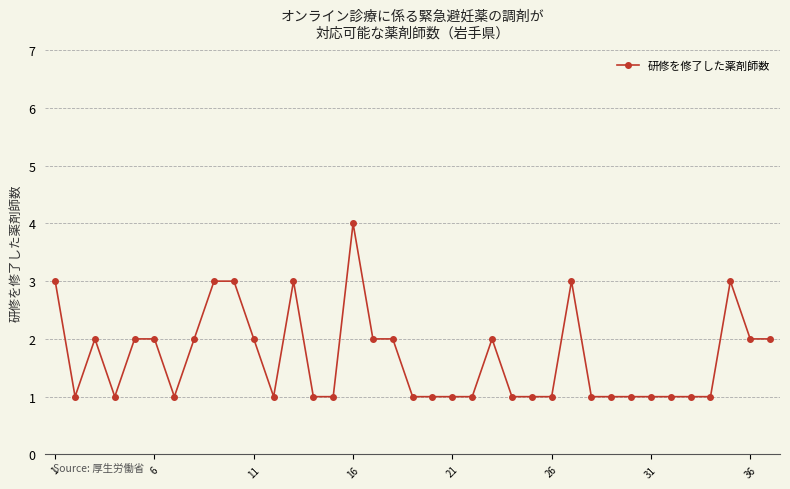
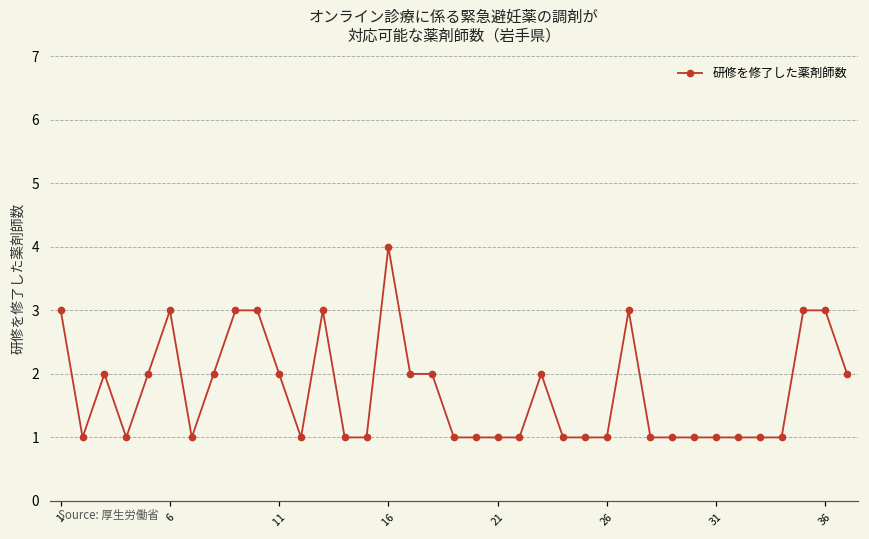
6: 2 -> 3
36: 2 -> 3
